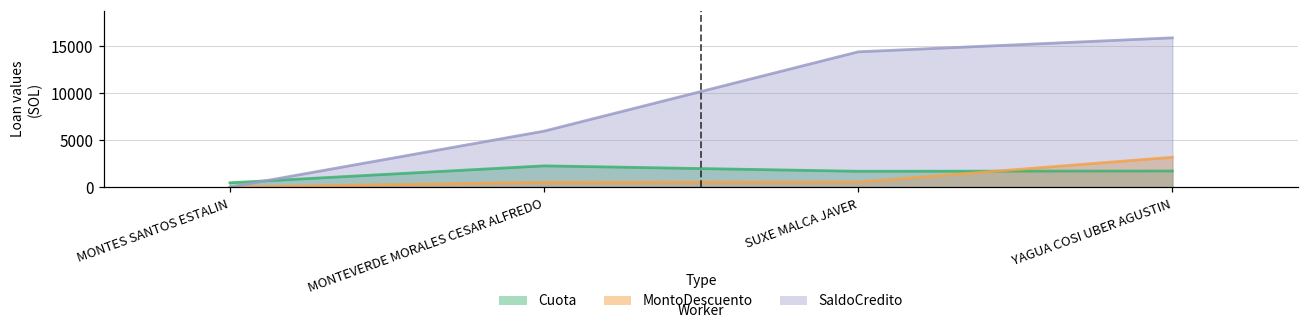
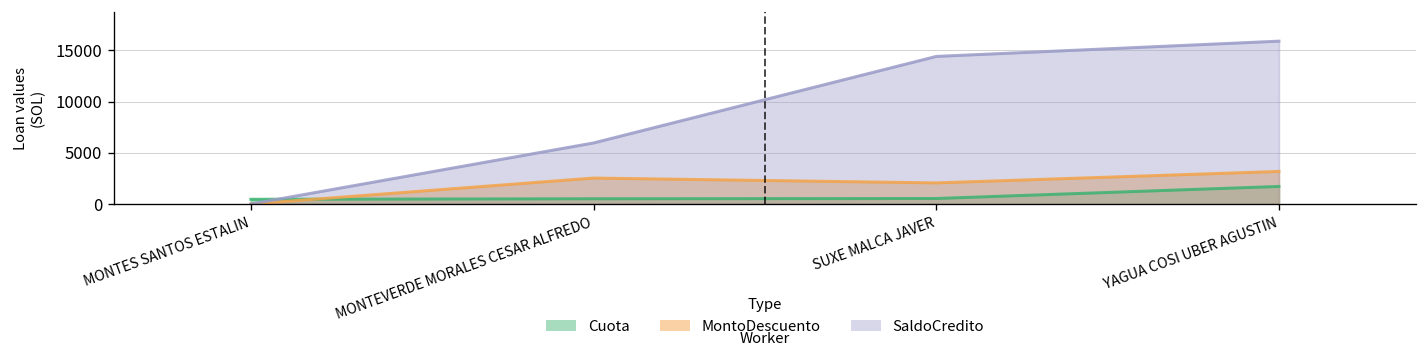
Cuota, MONTEVERDE MORALES CESAR ALFREDO: 2000 -> 1000
MontoDescuento, MONTEVERDE MORALES CESAR ALFREDO: 1000 -> 3000
Cuota, SUXE MALCA JAVER: 2000 -> 1000
MontoDescuento, SUXE MALCA JAVER: 1000 -> 2000
